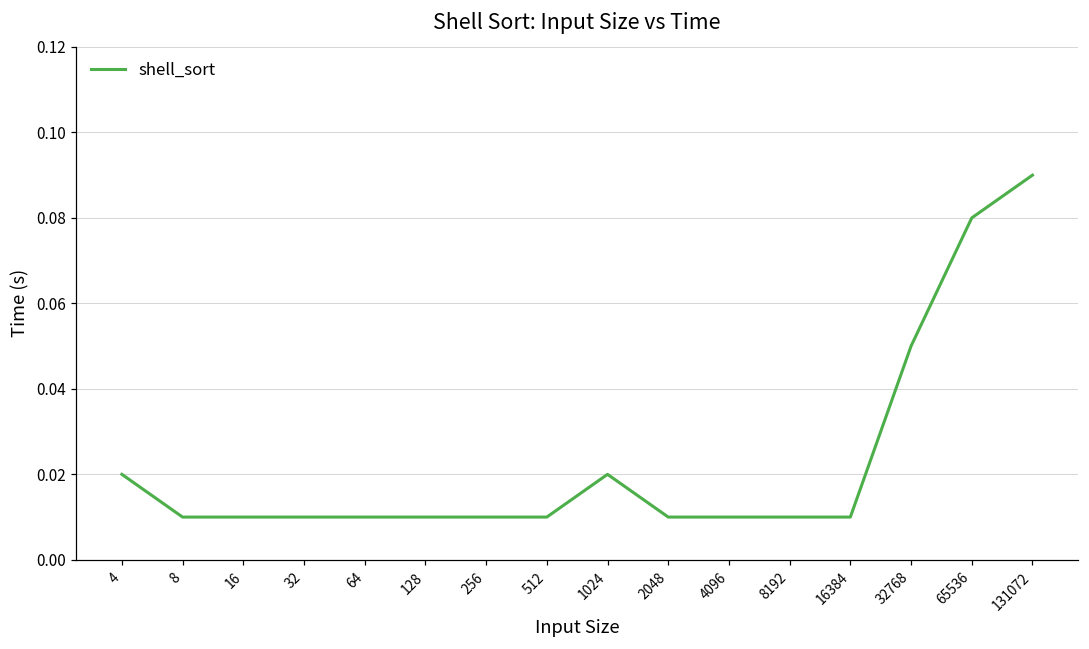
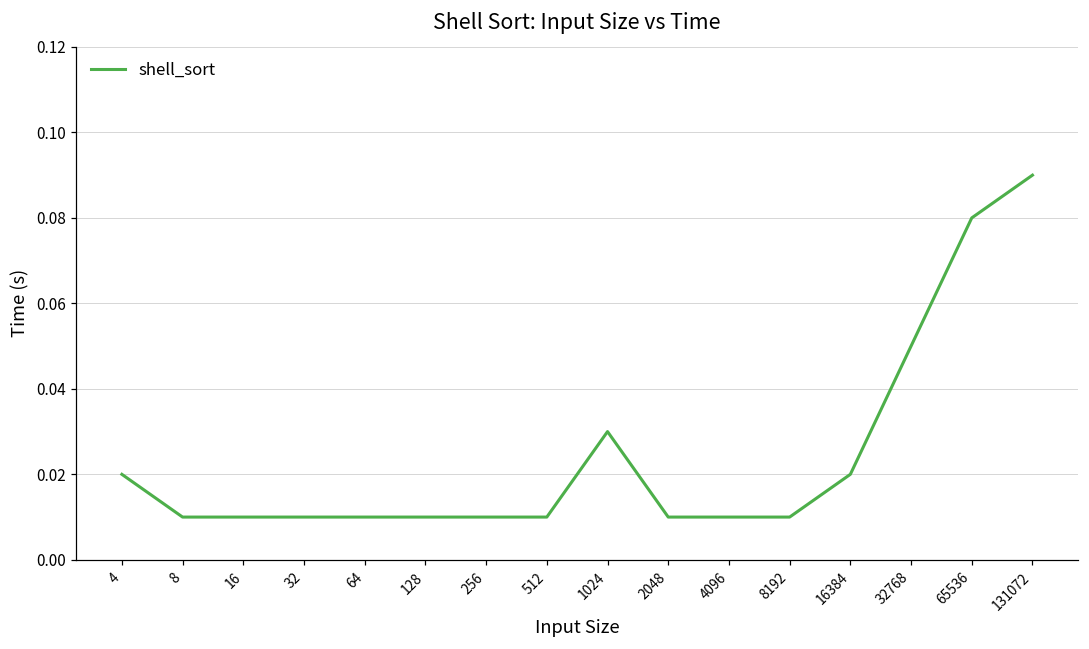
1024: 0.02 -> 0.03
16384: 0.01 -> 0.02
